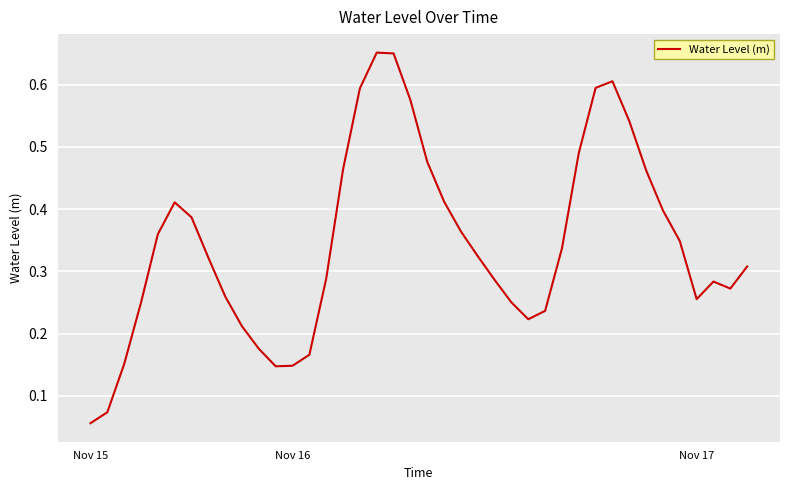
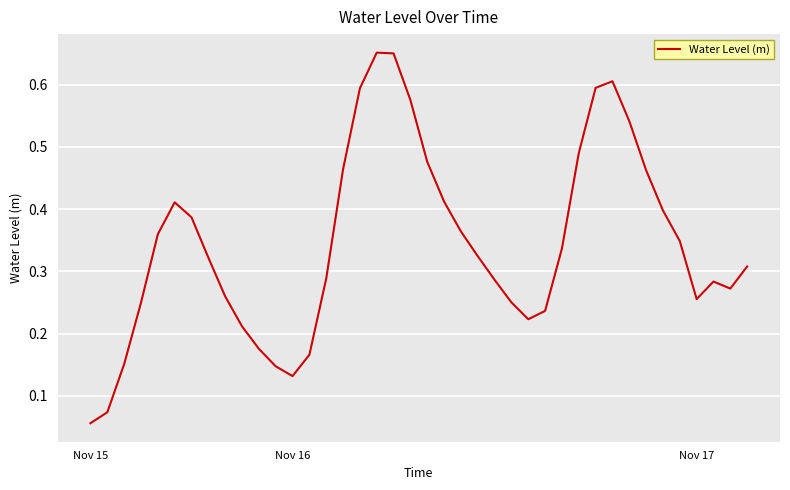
Nov 16: 0.15 -> 0.13
